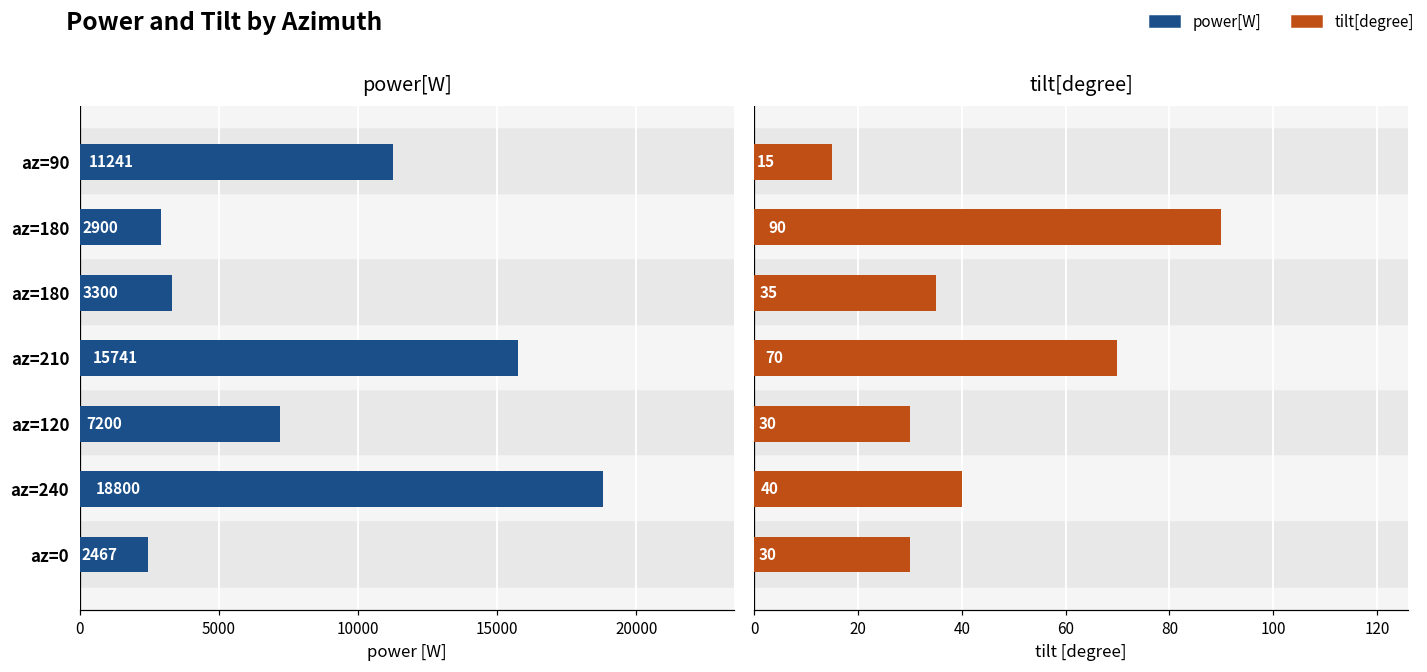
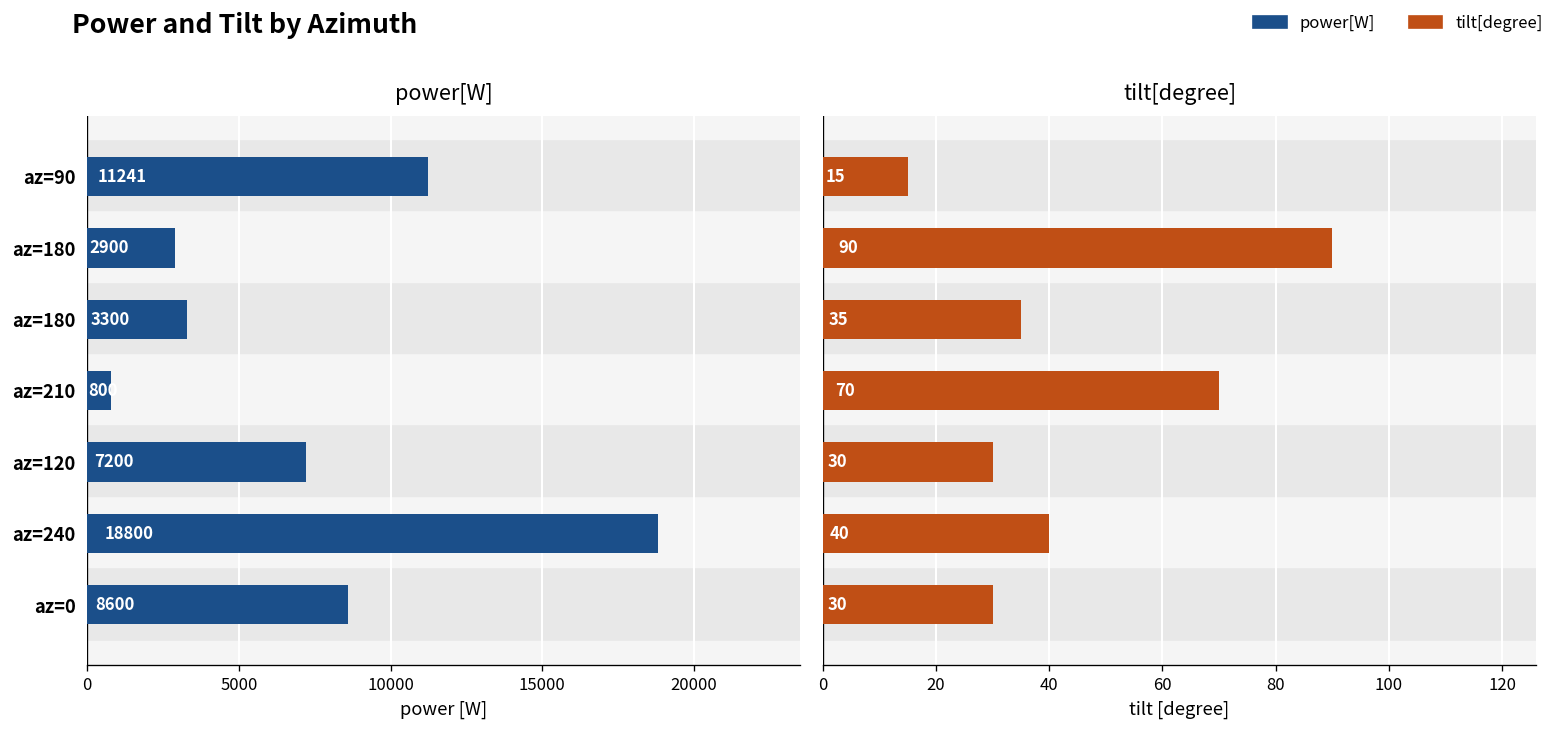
power[W], az=210: 15741 -> 800
power[W], az=0: 2467 -> 8600
